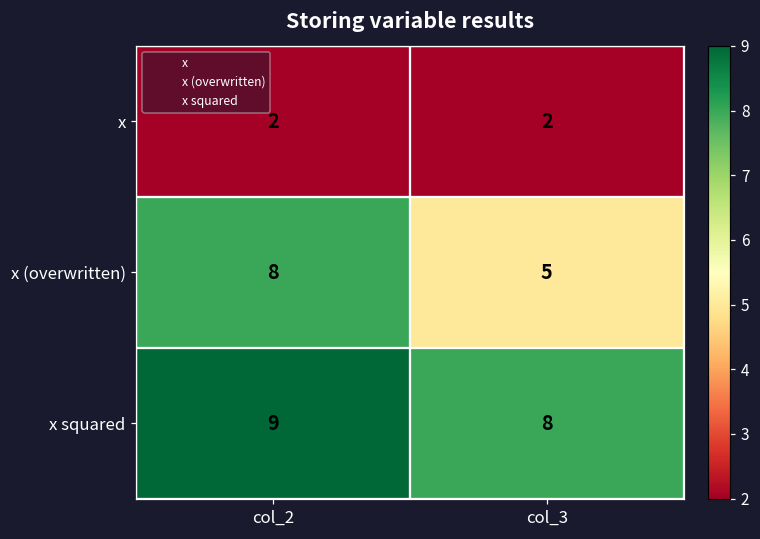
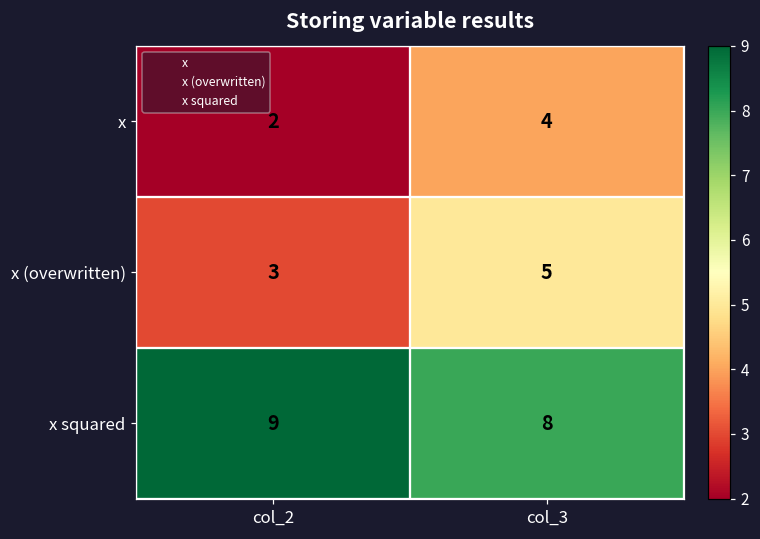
x, col_3: 2 -> 4
x (overwritten), col_2: 8 -> 3
